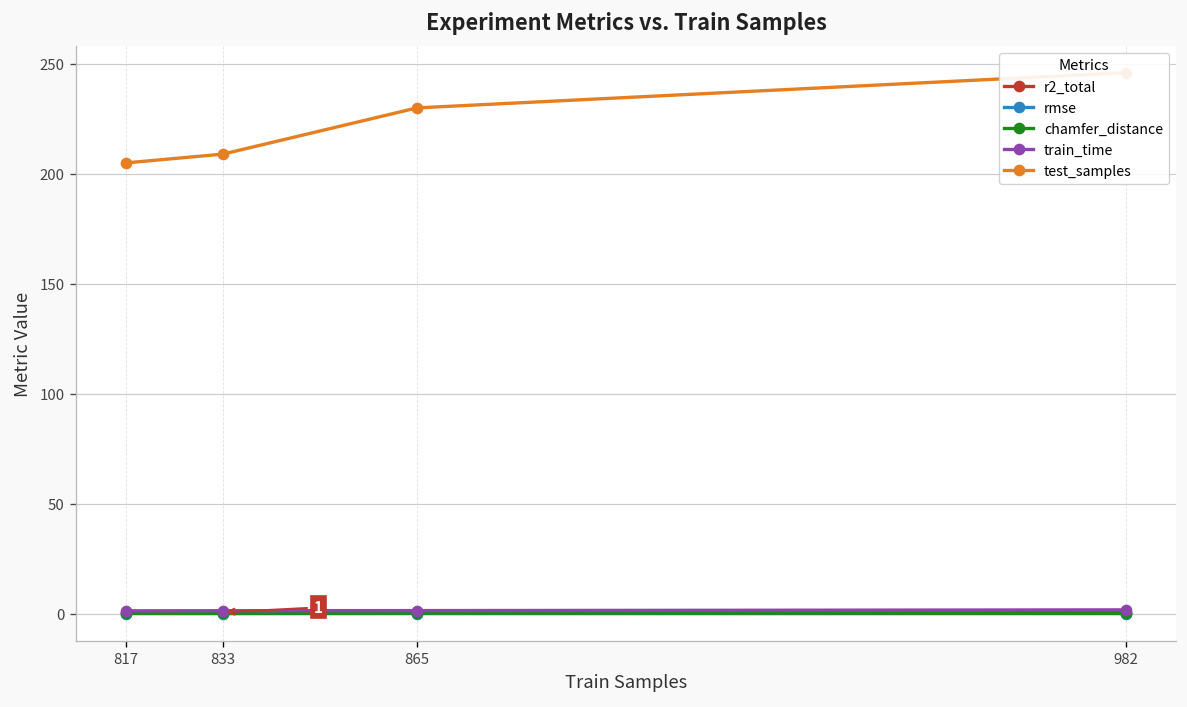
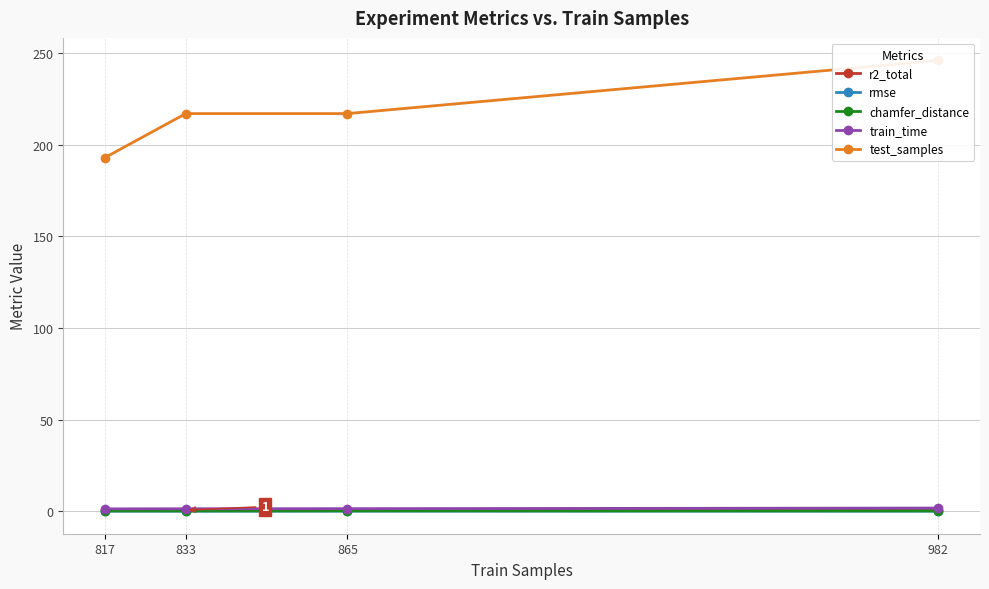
test_samples, 817: 205 -> 193
test_samples, 833: 209 -> 217
test_samples, 865: 230 -> 217
